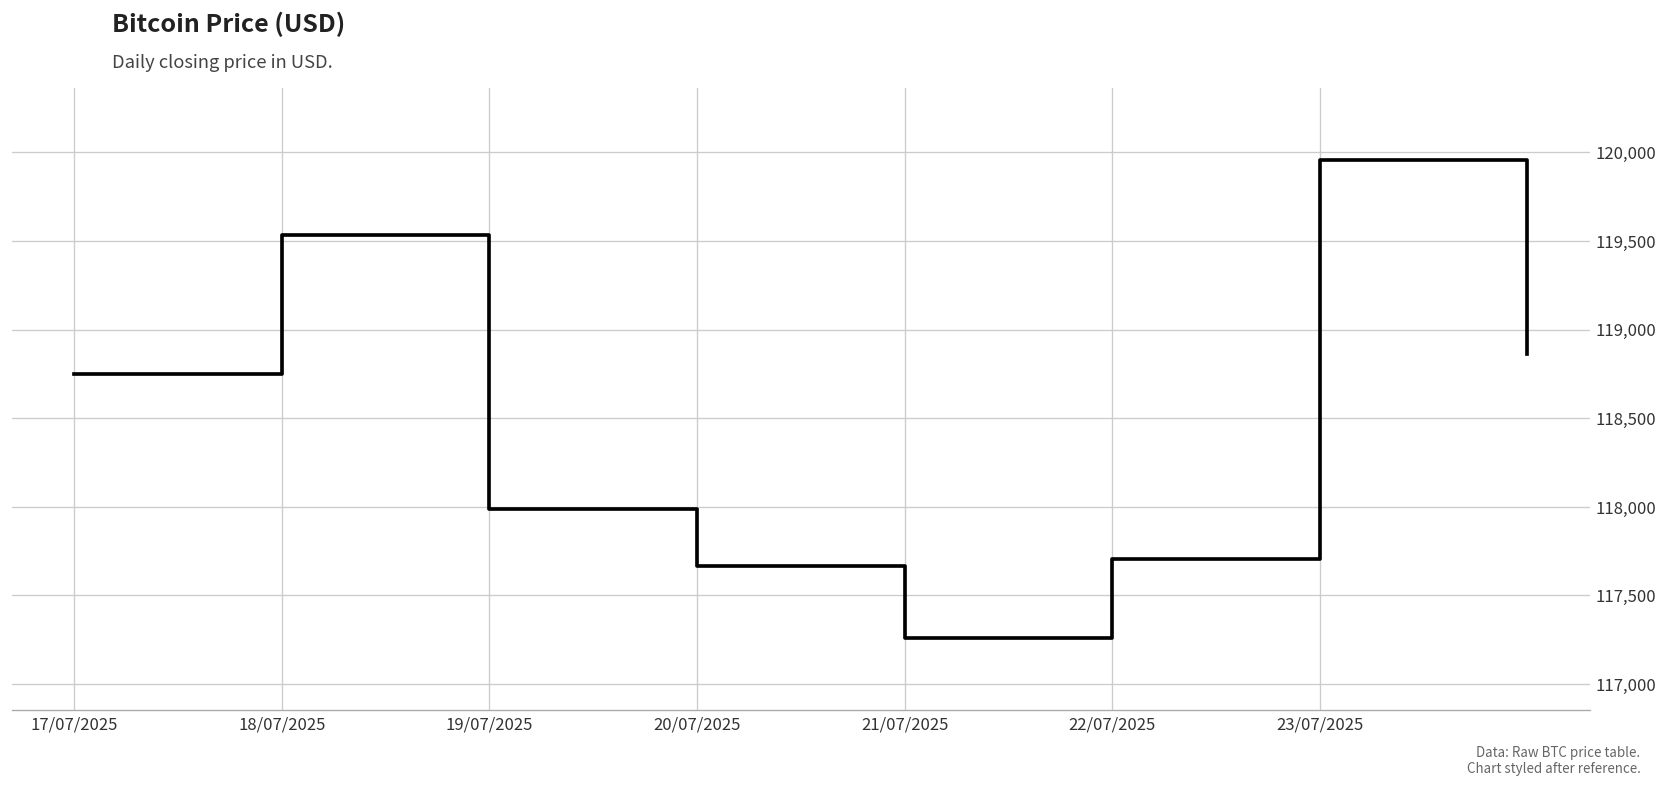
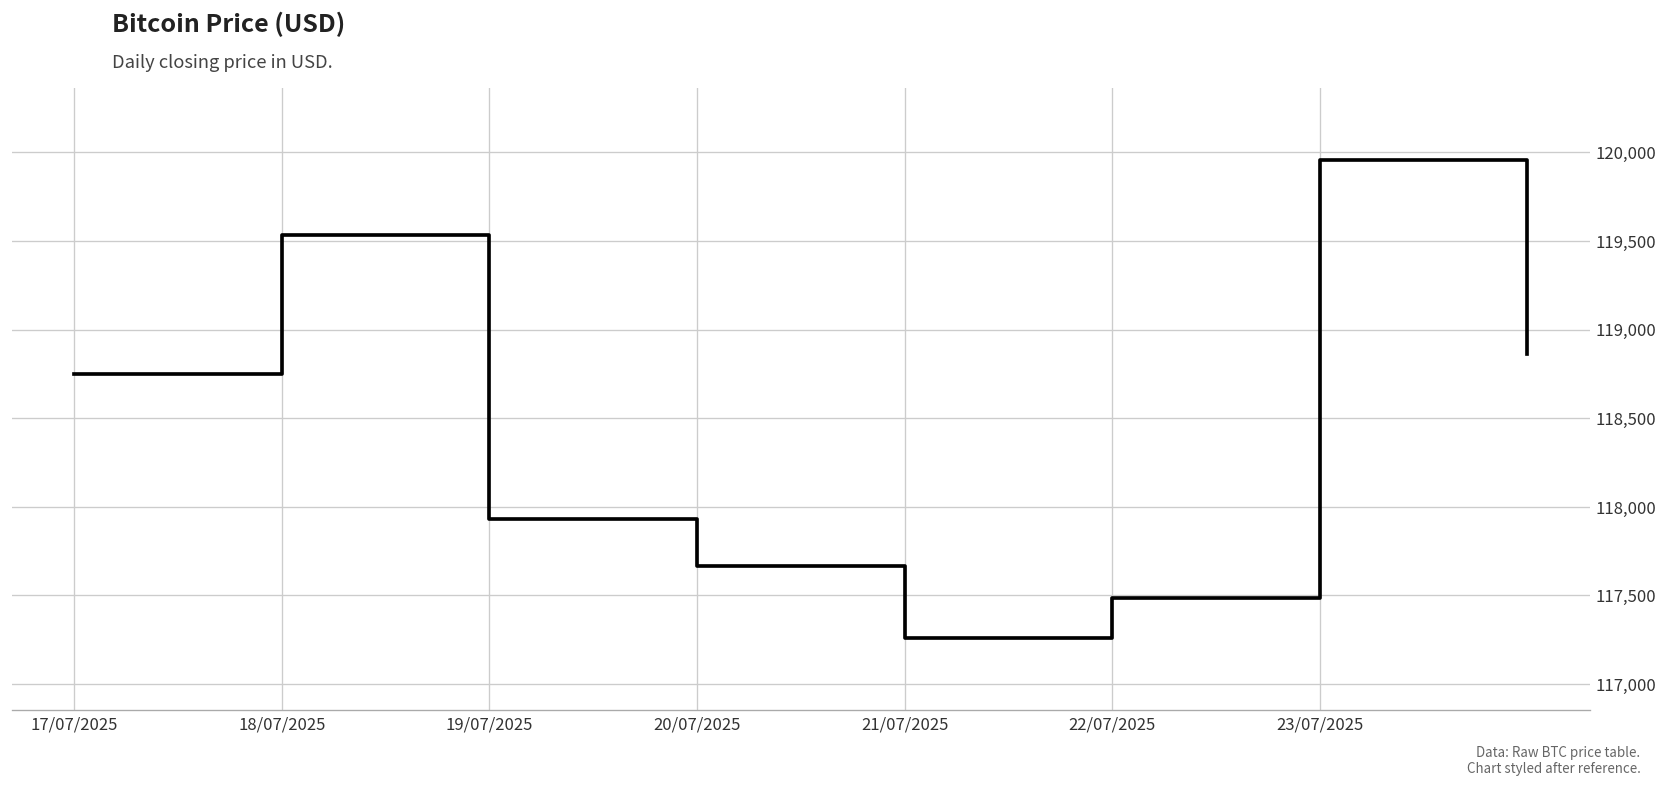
19/07/2025: 117,990 -> 117,930
22/07/2025: 117,700 -> 117,480
